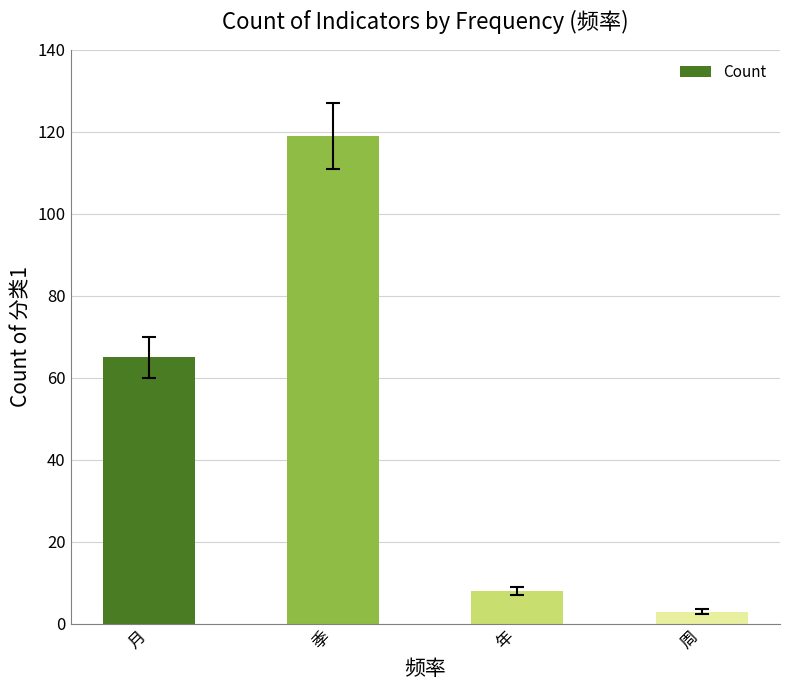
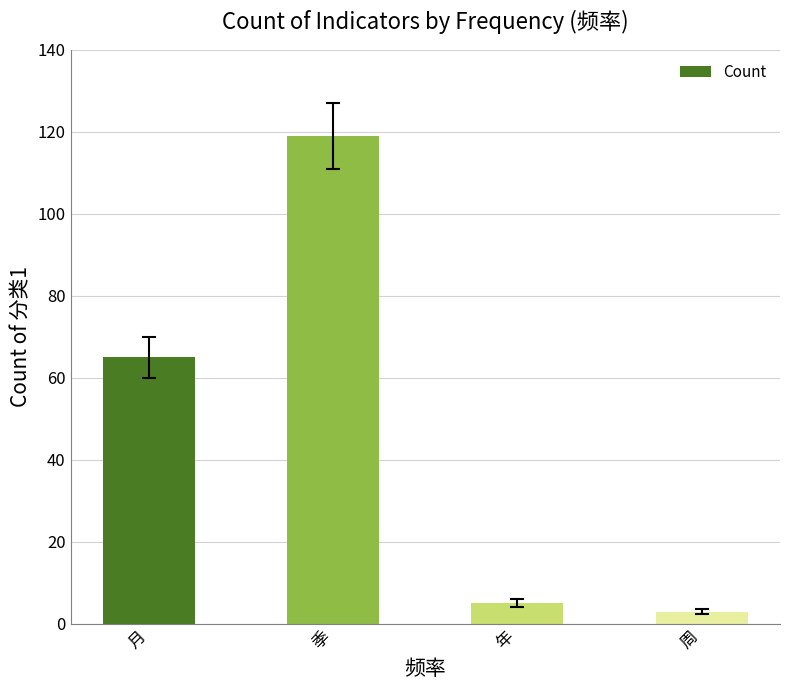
Count, 年: 8 -> 5
